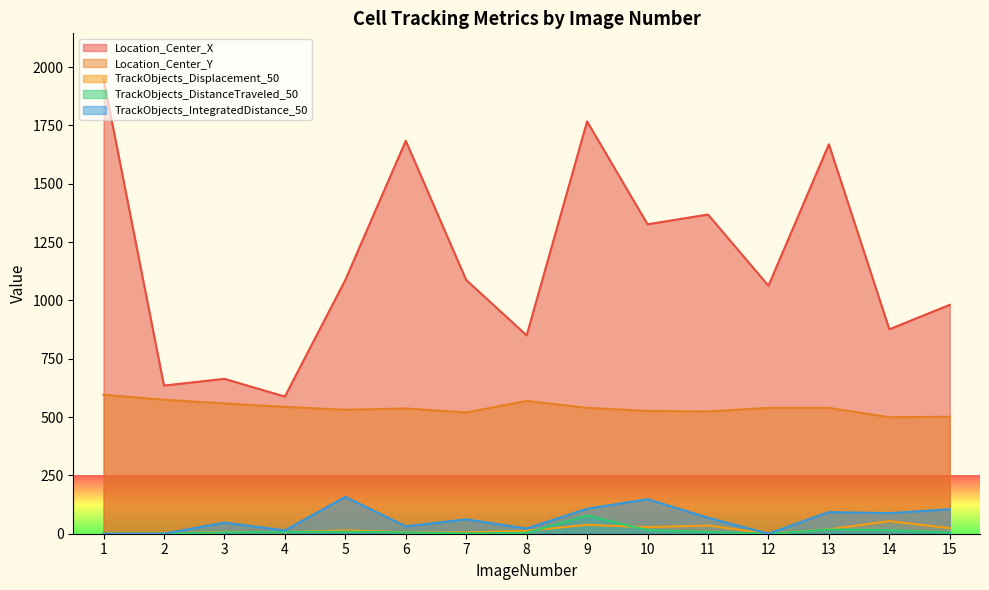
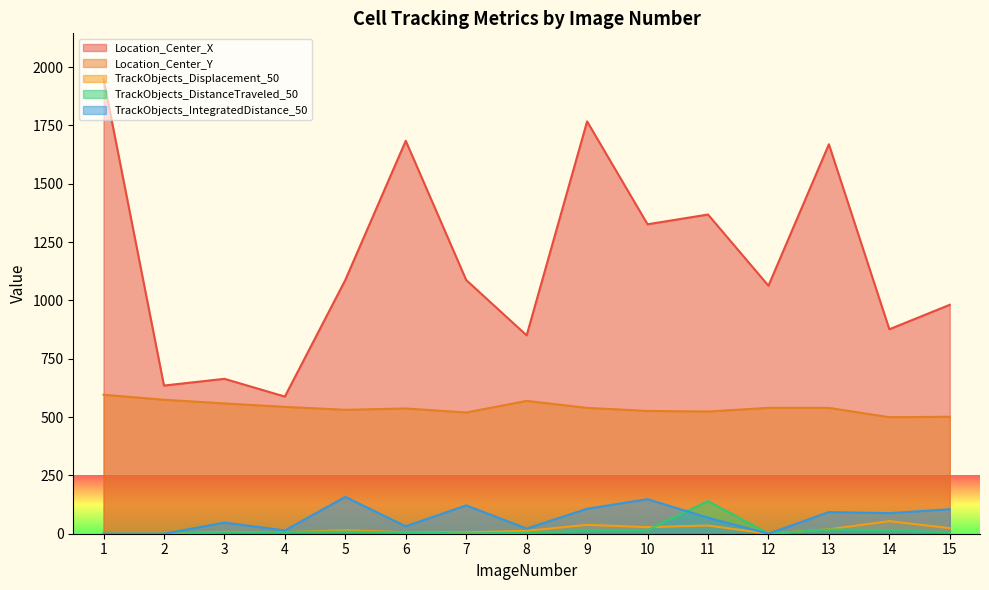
TrackObjects_IntegratedDistance_50, 7: 60 -> 120
TrackObjects_DistanceTraveled_50, 9: 80 -> 10
TrackObjects_DistanceTraveled_50, 11: 10 -> 140
